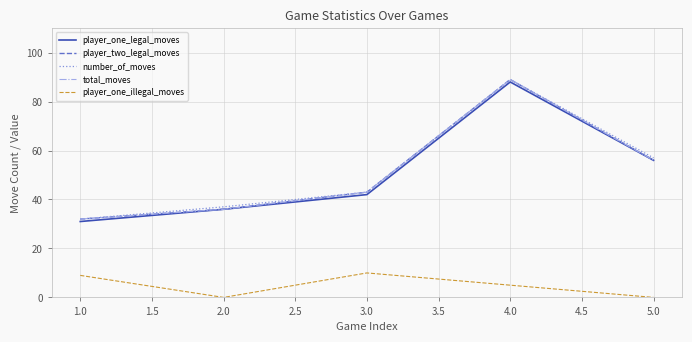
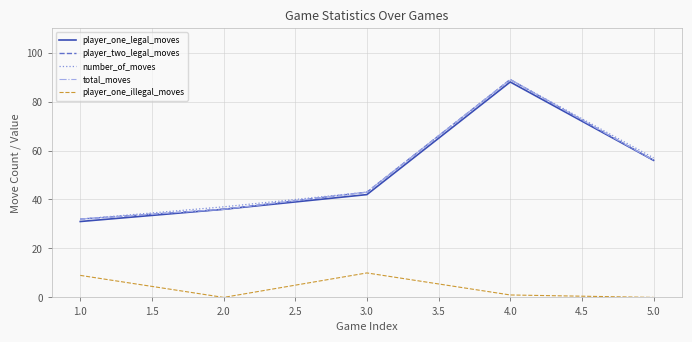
player_one_illegal_moves, 4.0: 5 -> 1
